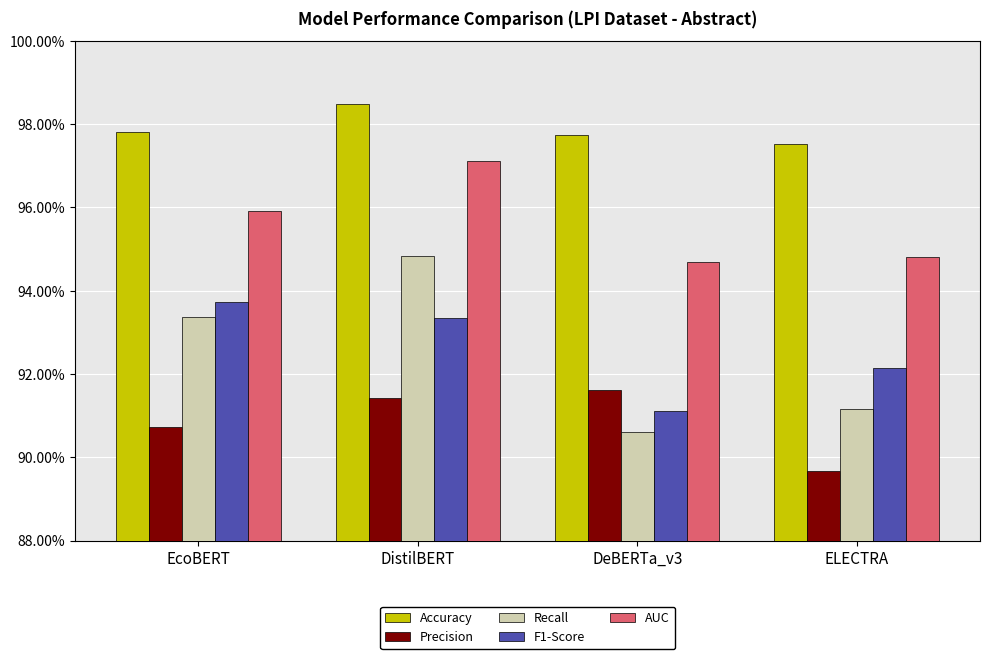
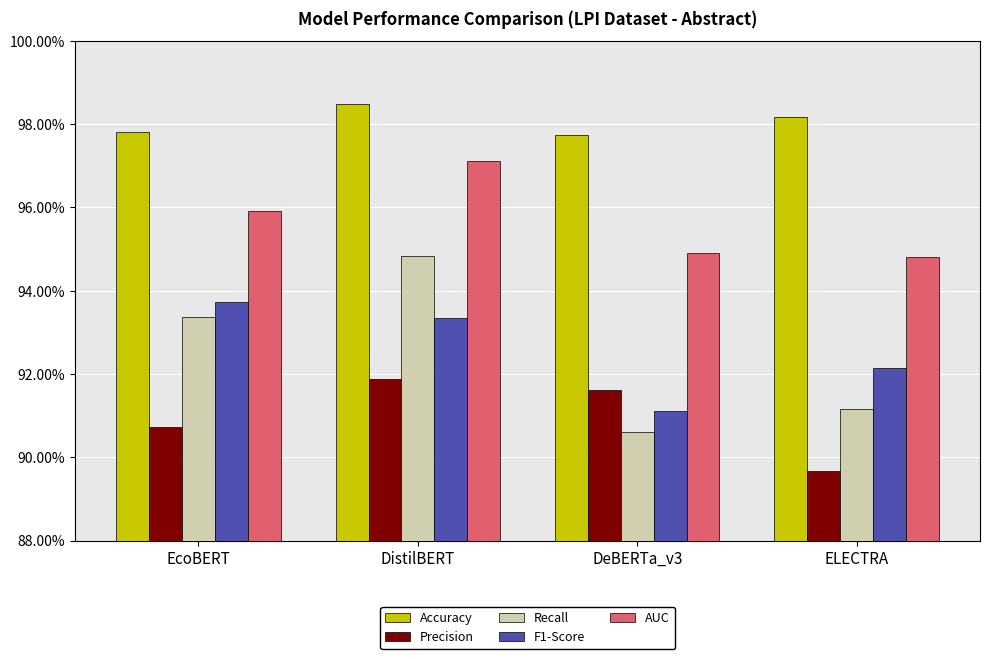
Precision, DistilBERT: 91.4% -> 91.9%
AUC, DeBERTa_v3: 94.7% -> 94.9%
Accuracy, ELECTRA: 97.5% -> 98.2%
